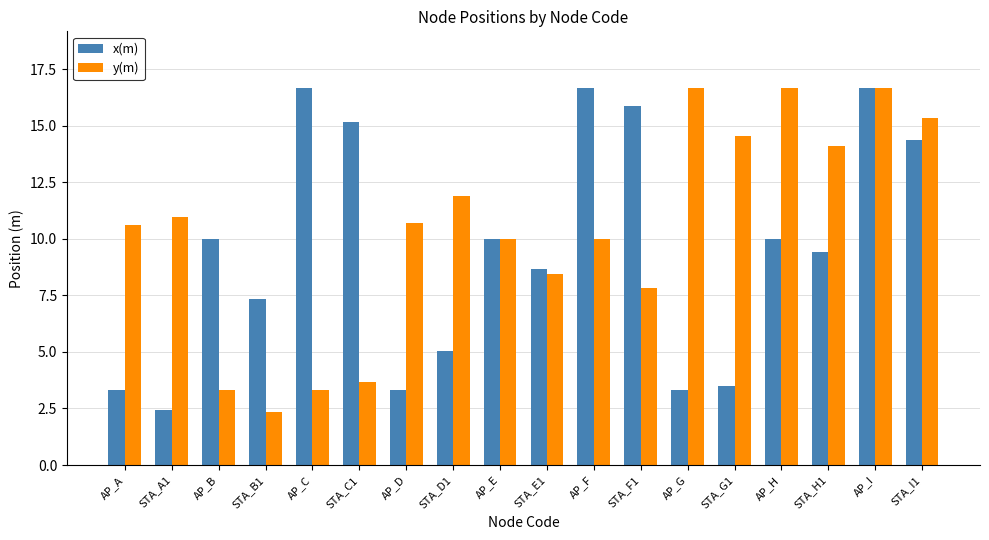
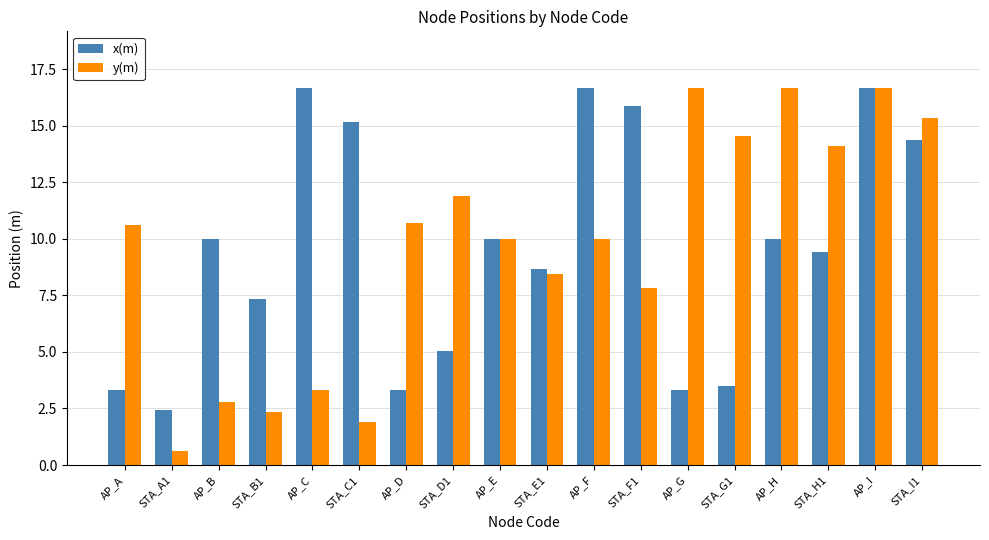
y(m), STA_A1: 11.0 -> 0.6
y(m), AP_B: 3.3 -> 2.8
y(m), STA_C1: 3.7 -> 1.9
